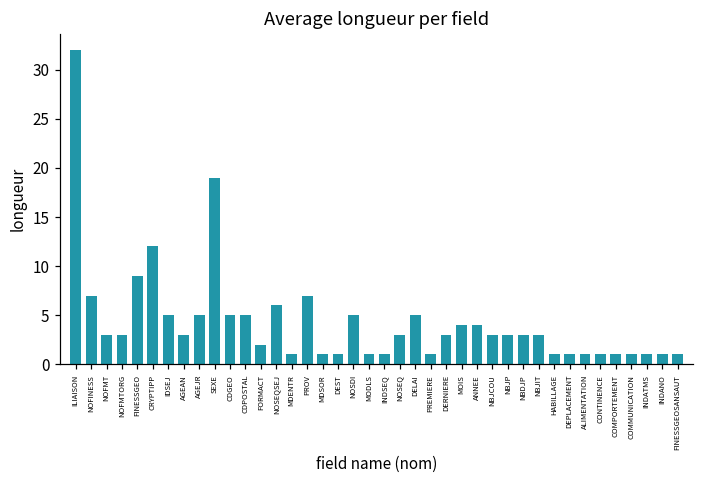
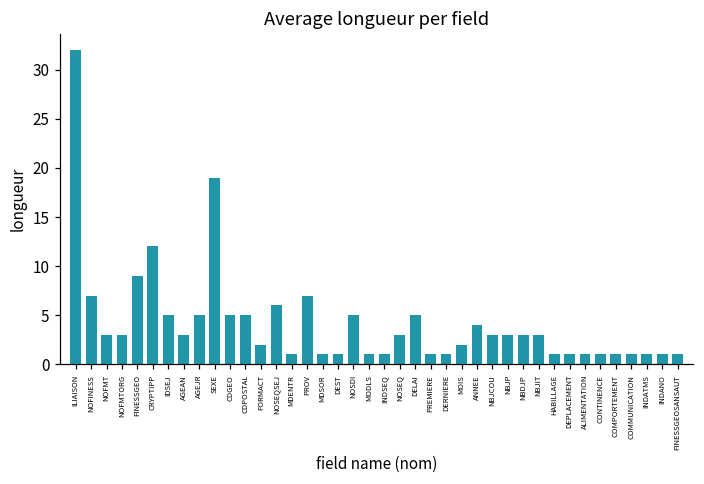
DERNIERE: 3 -> 1
MOIS: 4 -> 2
